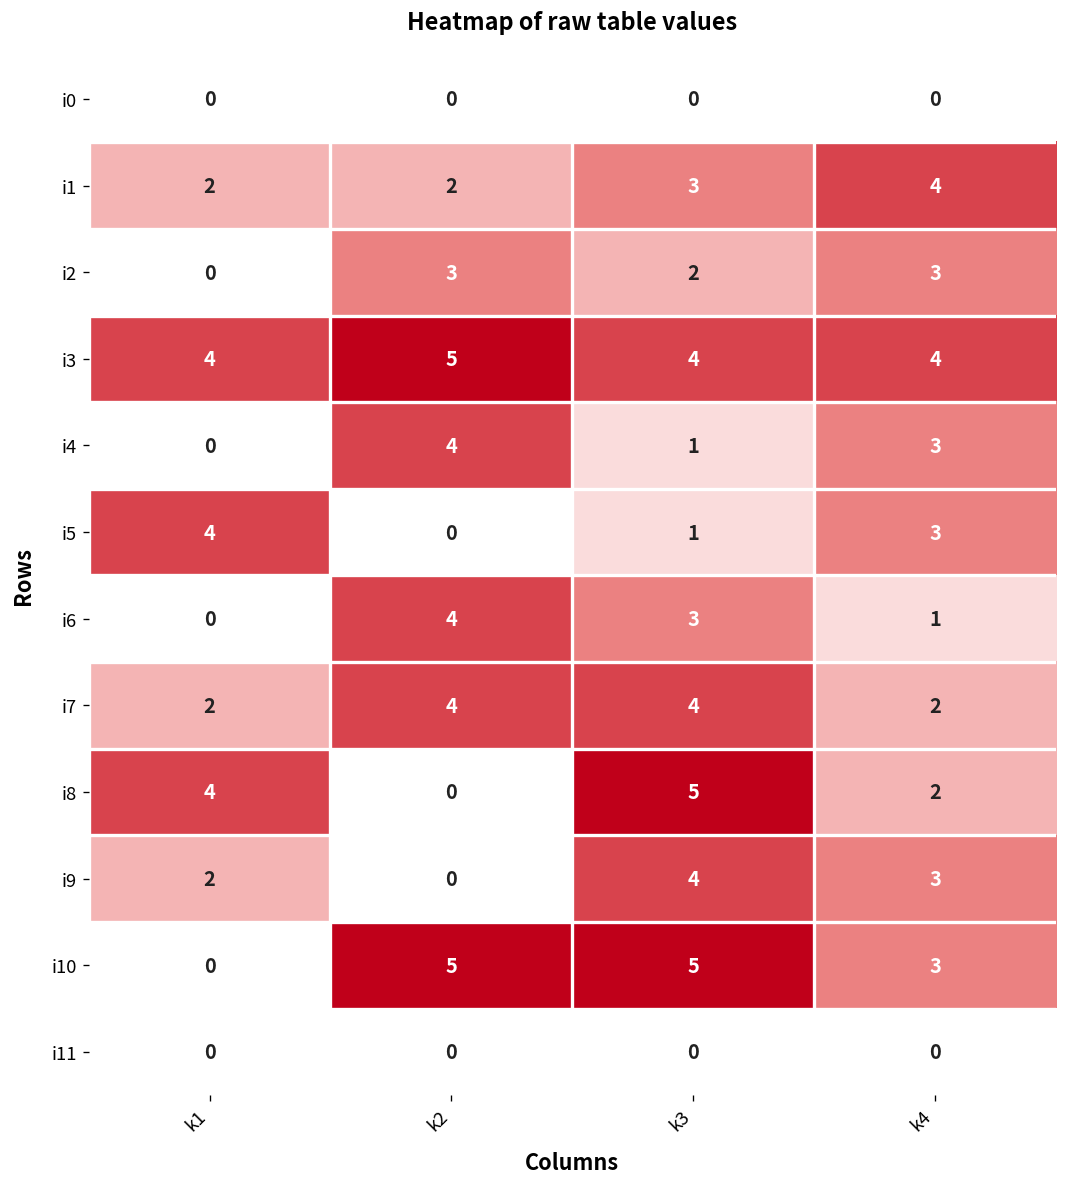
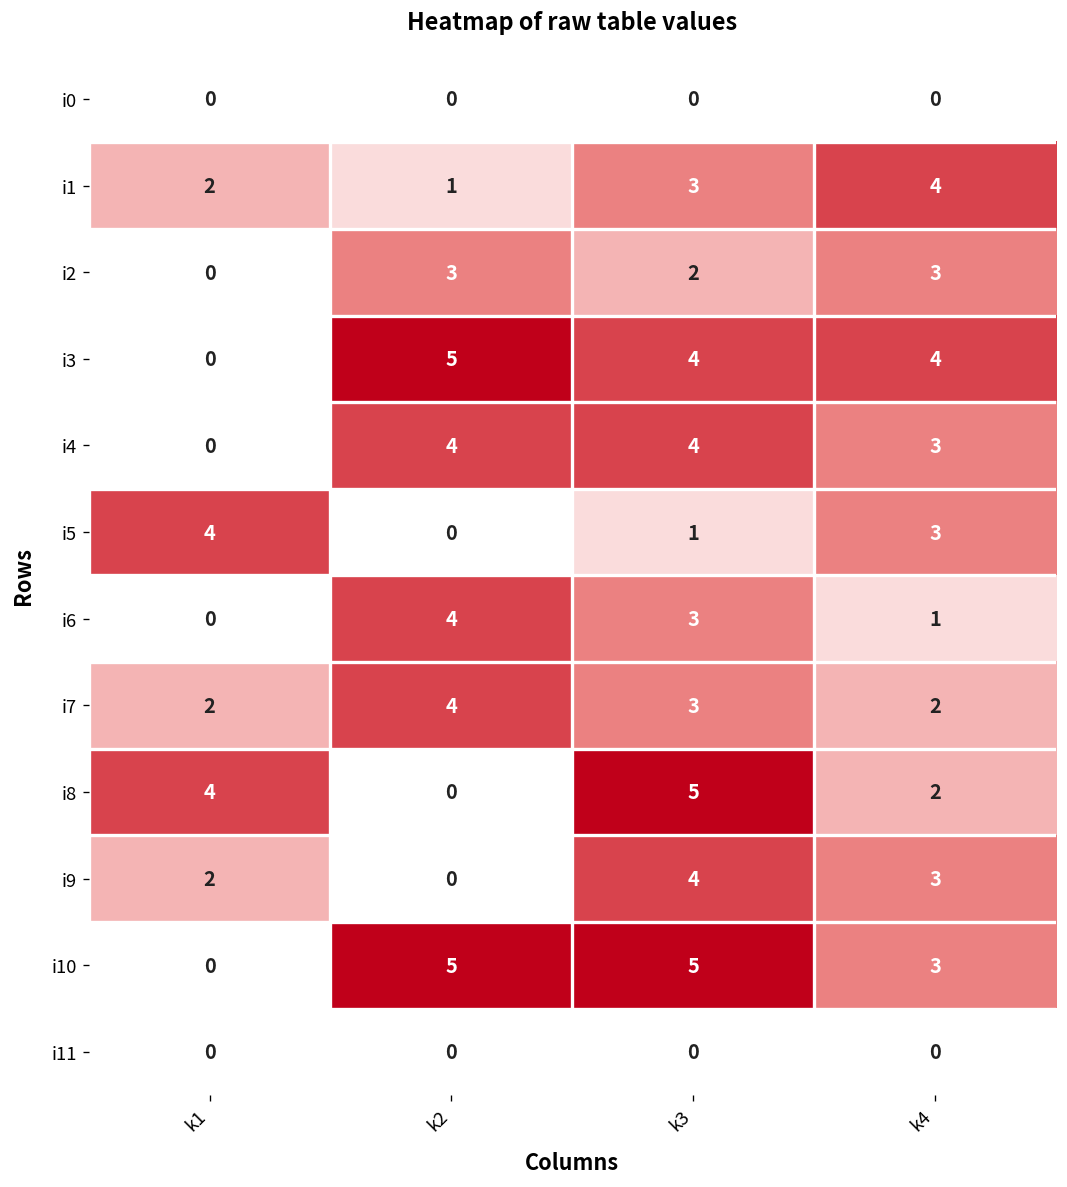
i1, k2: 2 -> 1
i3, k1: 4 -> 0
i4, k3: 1 -> 4
i7, k3: 4 -> 3
